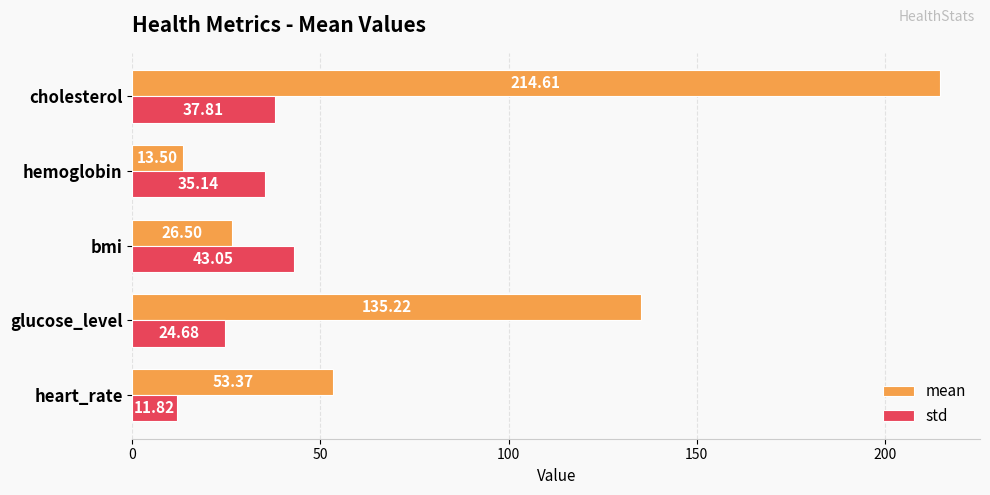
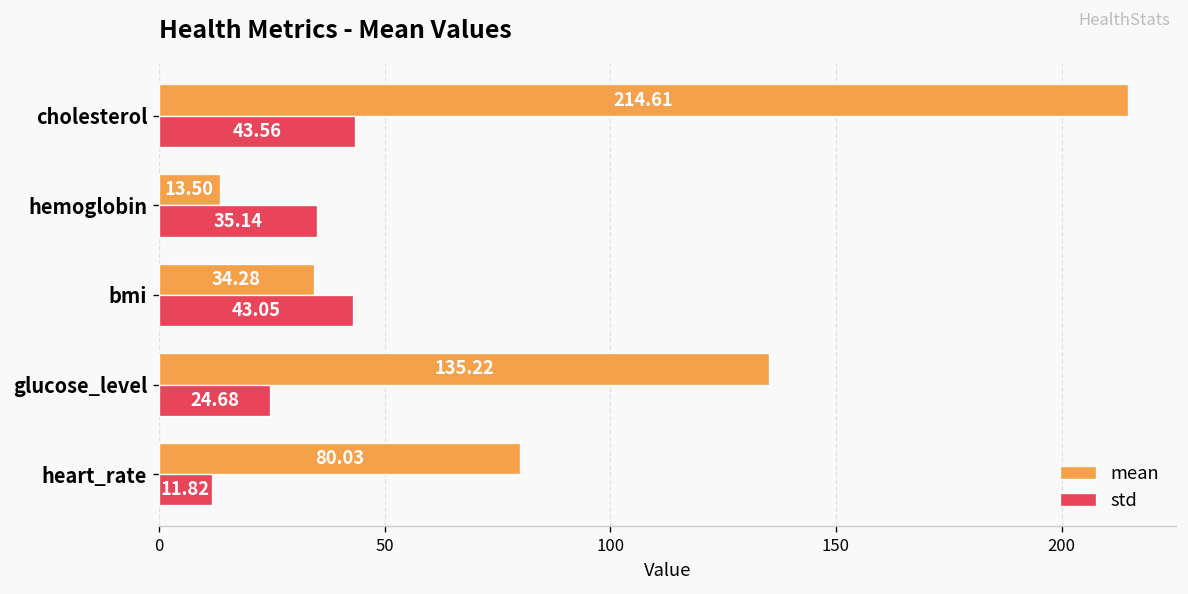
std, cholesterol: 37.81 -> 43.56
mean, bmi: 26.50 -> 34.28
mean, heart_rate: 53.37 -> 80.03
